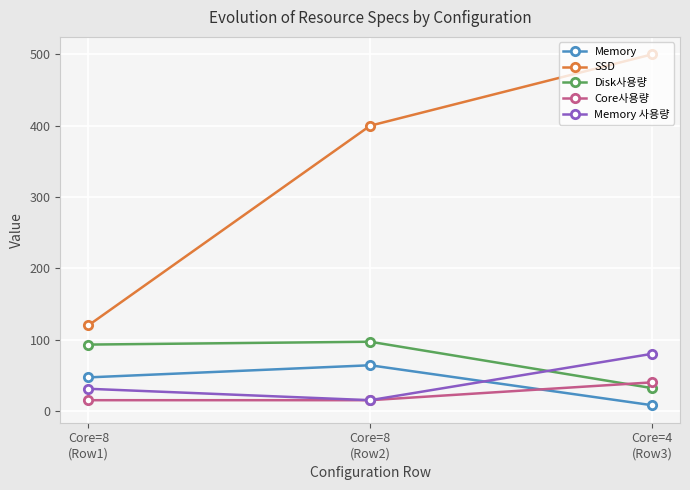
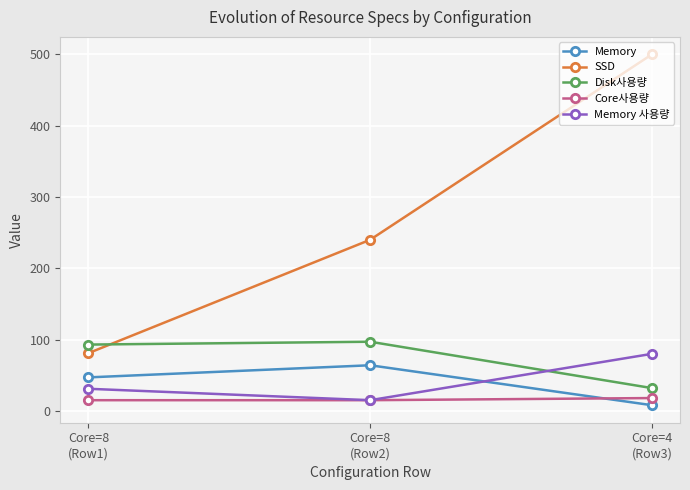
SSD, Core=8 (Row1): 120 -> 80
SSD, Core=8 (Row2): 400 -> 240
Core사용량, Core=4 (Row3): 40 -> 20
